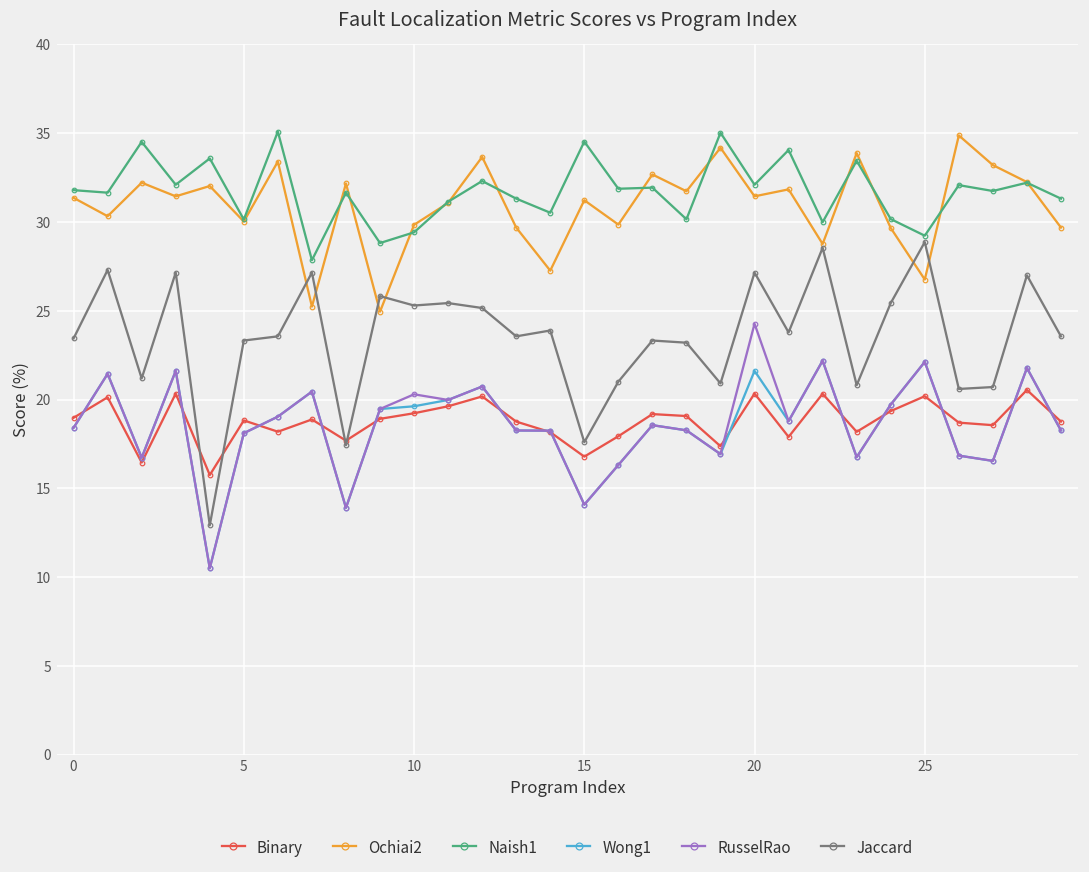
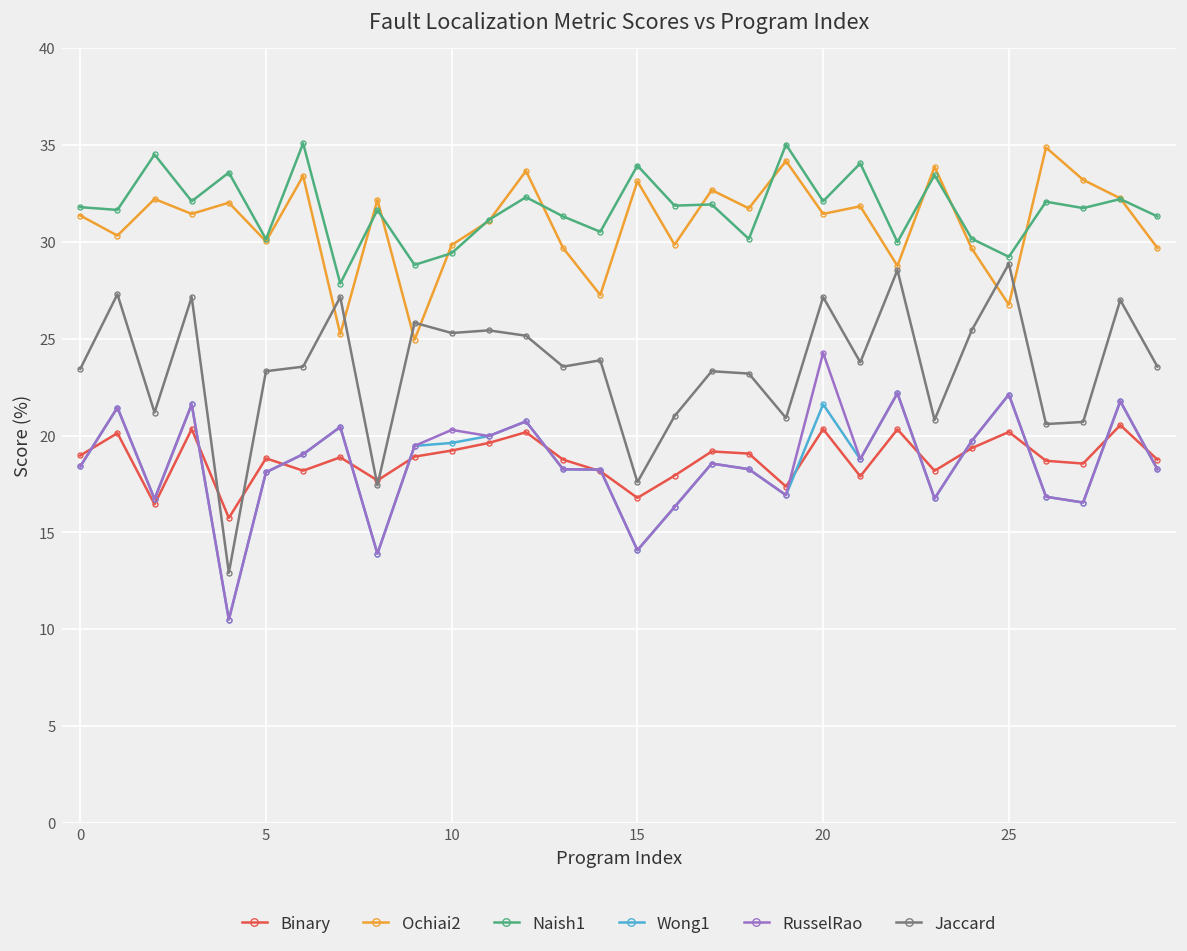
Ochiai2, 15: 31.2 -> 33.1
Naish1, 15: 34.5 -> 33.9
